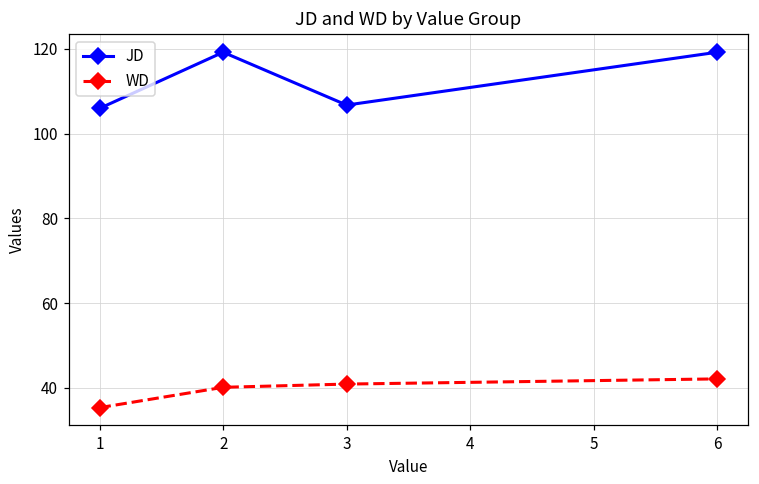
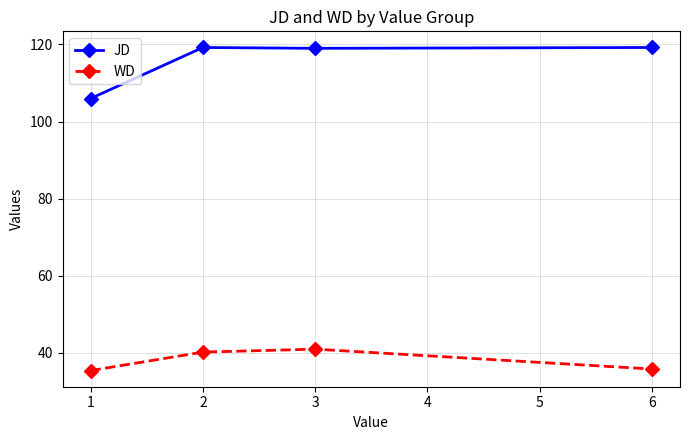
JD, 3: 107 -> 119
WD, 6: 42 -> 36
